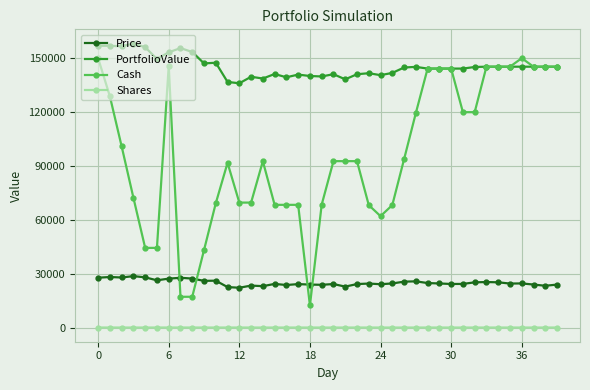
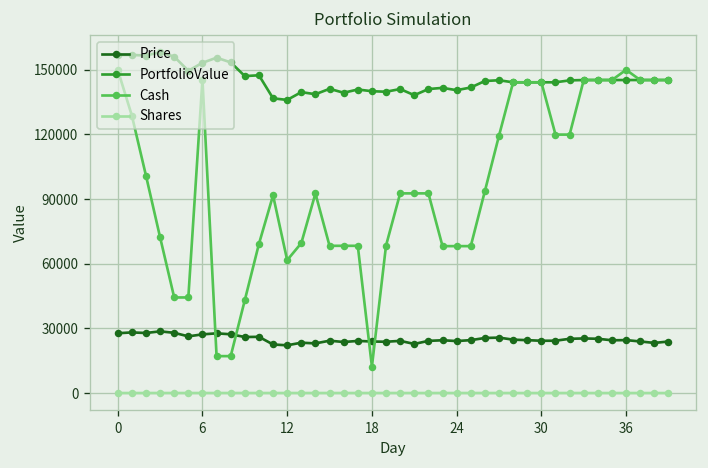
Cash, 12: 70000 -> 62000
Cash, 24: 62000 -> 68000
